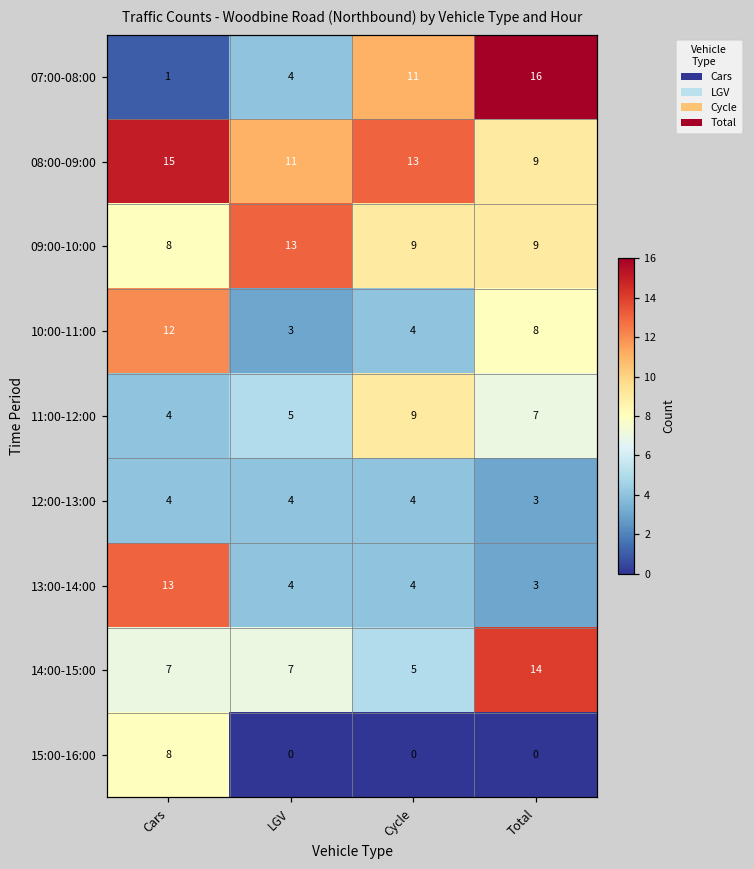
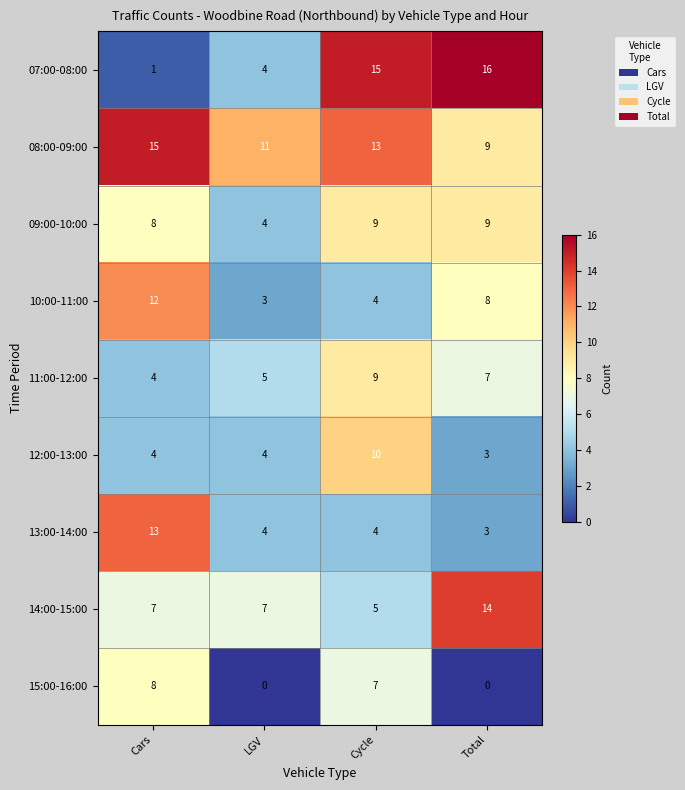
07:00-08:00, Cycle: 11 -> 15
09:00-10:00, LGV: 13 -> 4
12:00-13:00, Cycle: 4 -> 10
15:00-16:00, Cycle: 0 -> 7
